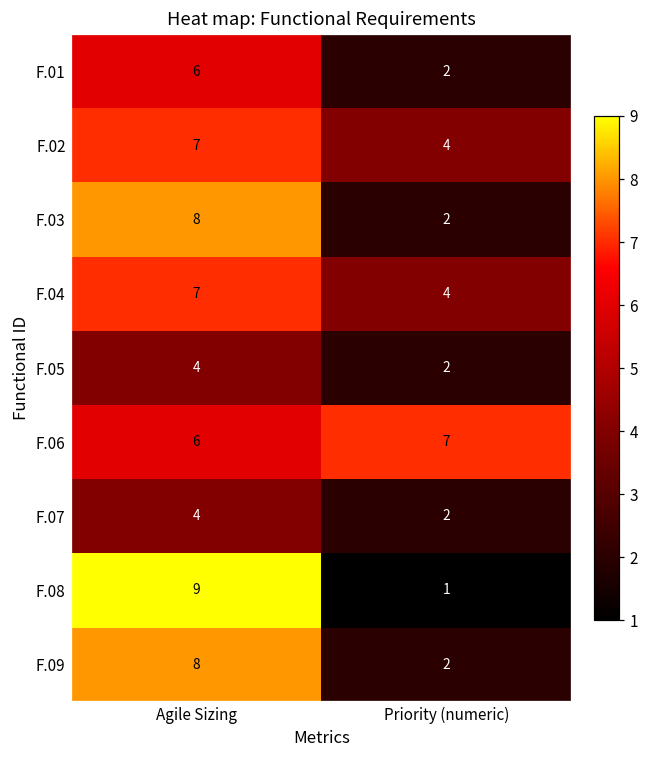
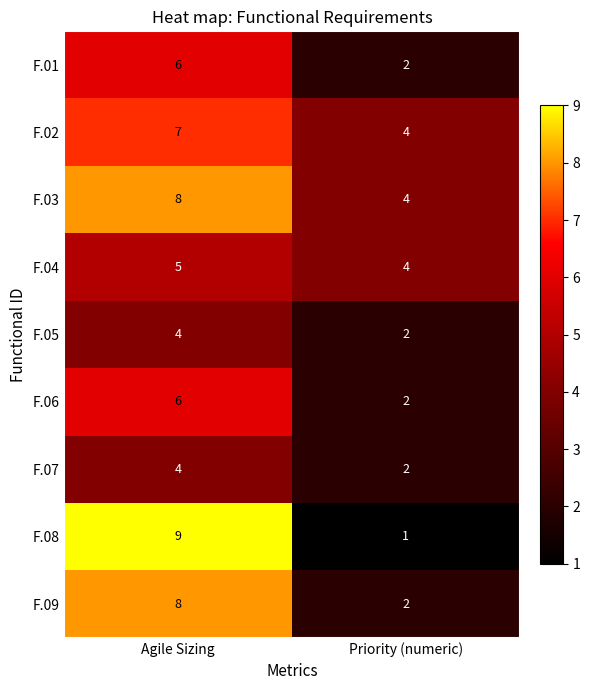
F.03, Priority (numeric): 2 -> 4
F.04, Agile Sizing: 7 -> 5
F.06, Priority (numeric): 7 -> 2
